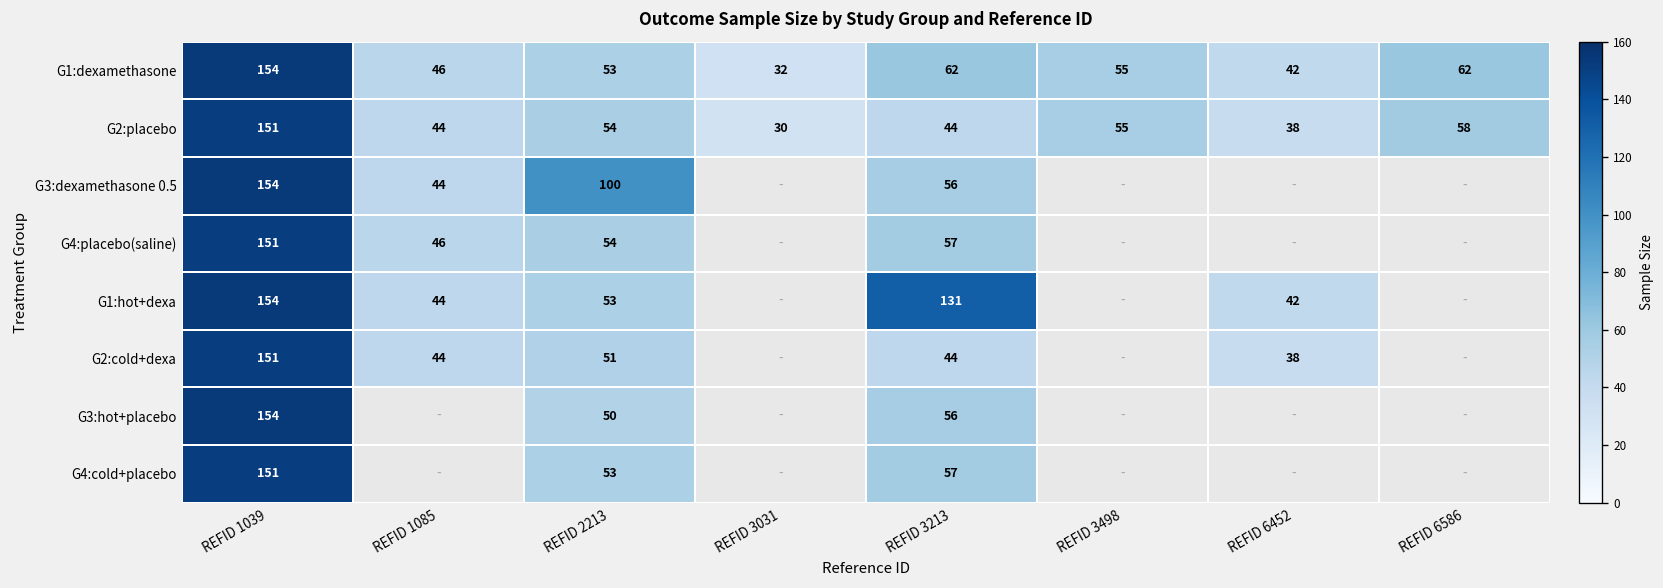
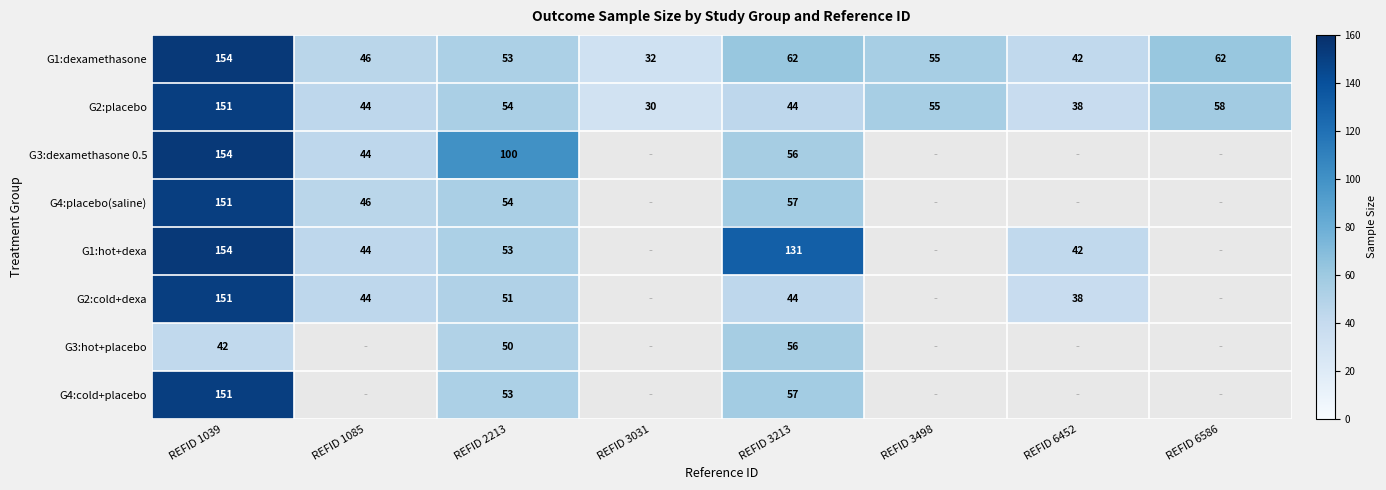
G3:hot+placebo, REFID 1039: 154 -> 42
